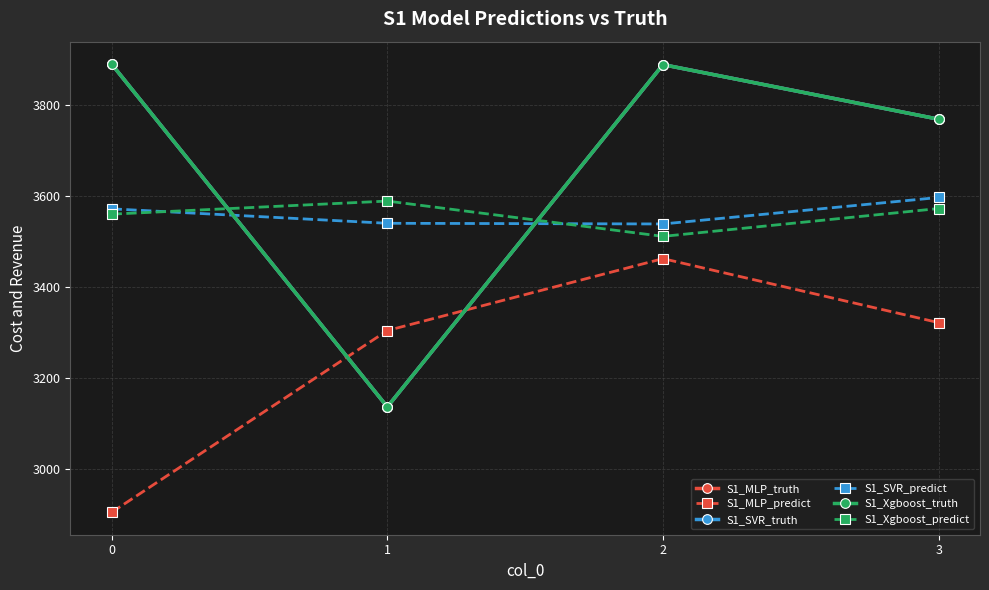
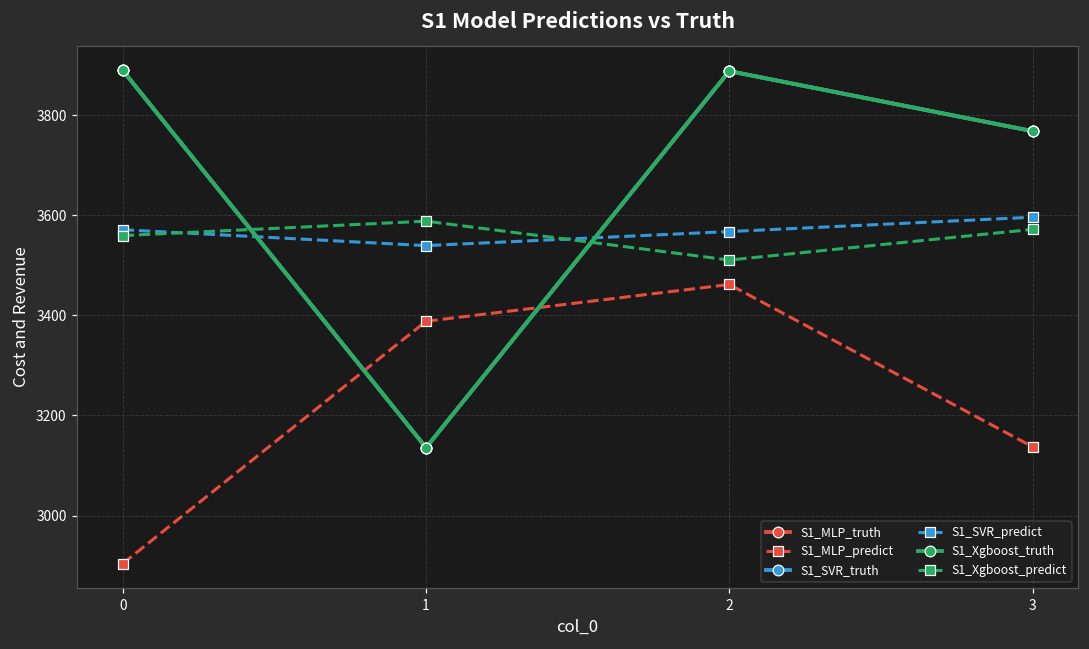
S1_MLP_predict, 1: 3300 -> 3390
S1_SVR_predict, 2: 3540 -> 3570
S1_MLP_predict, 3: 3320 -> 3140
